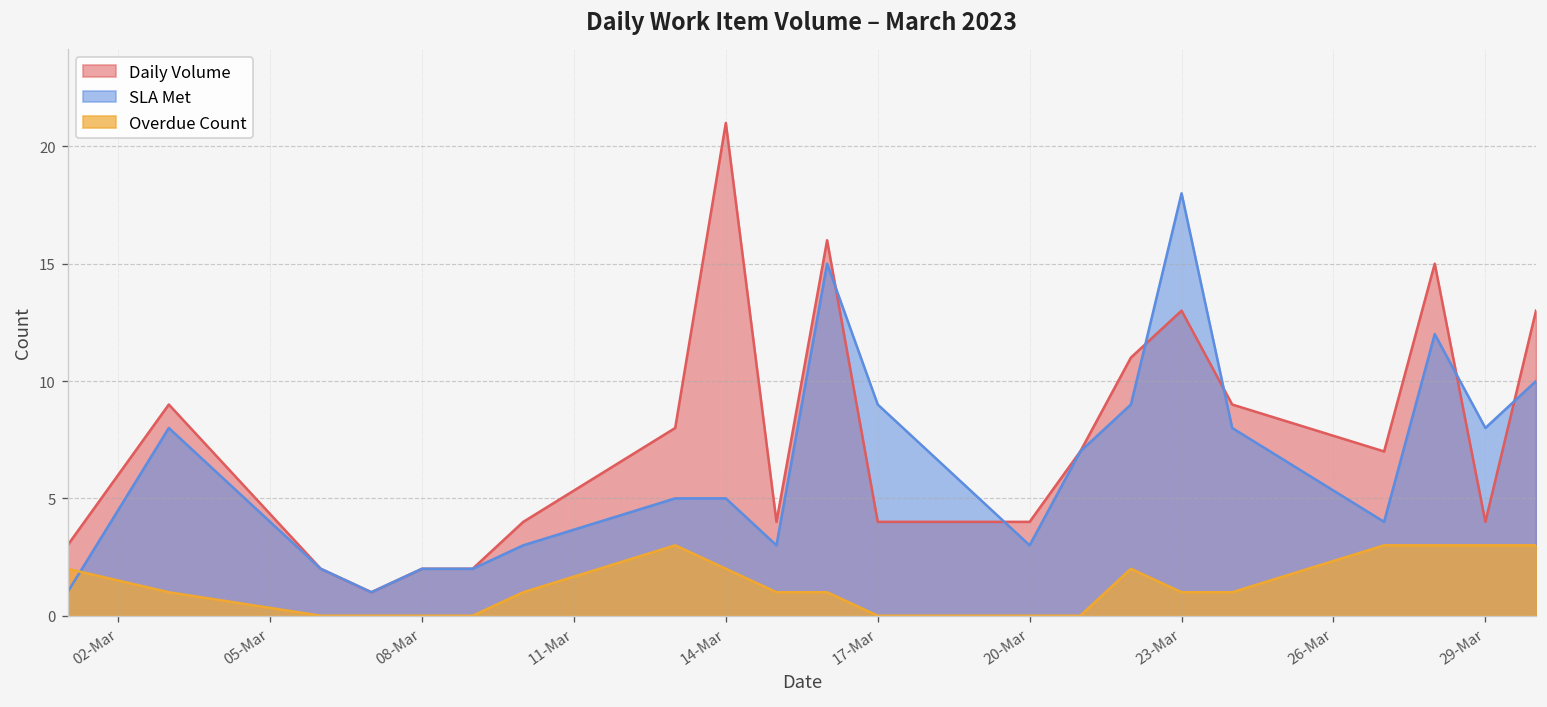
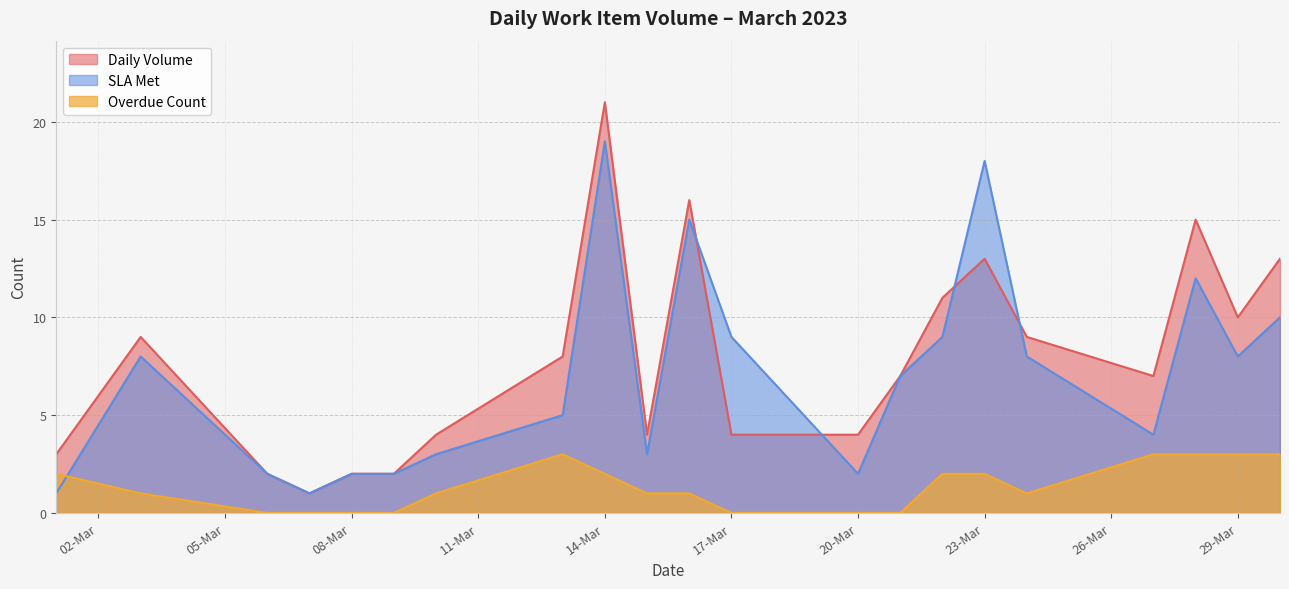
SLA Met, 14-Mar: 5 -> 19
SLA Met, 20-Mar: 3 -> 2
Overdue Count, 23-Mar: 1 -> 2
Daily Volume, 29-Mar: 4 -> 10
